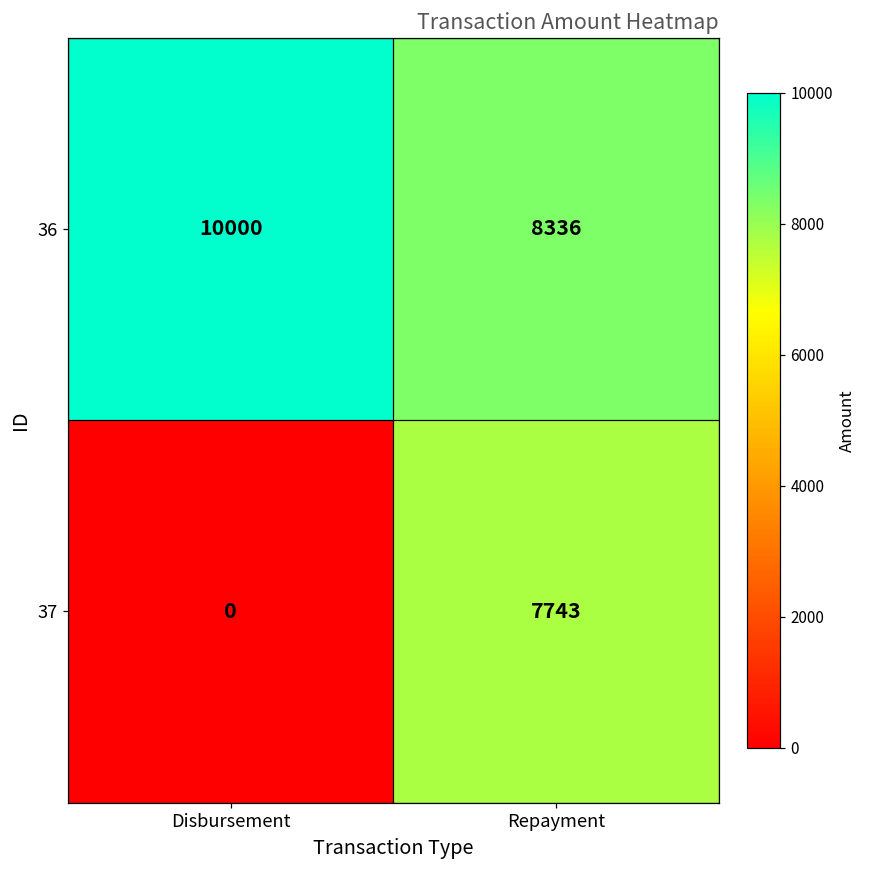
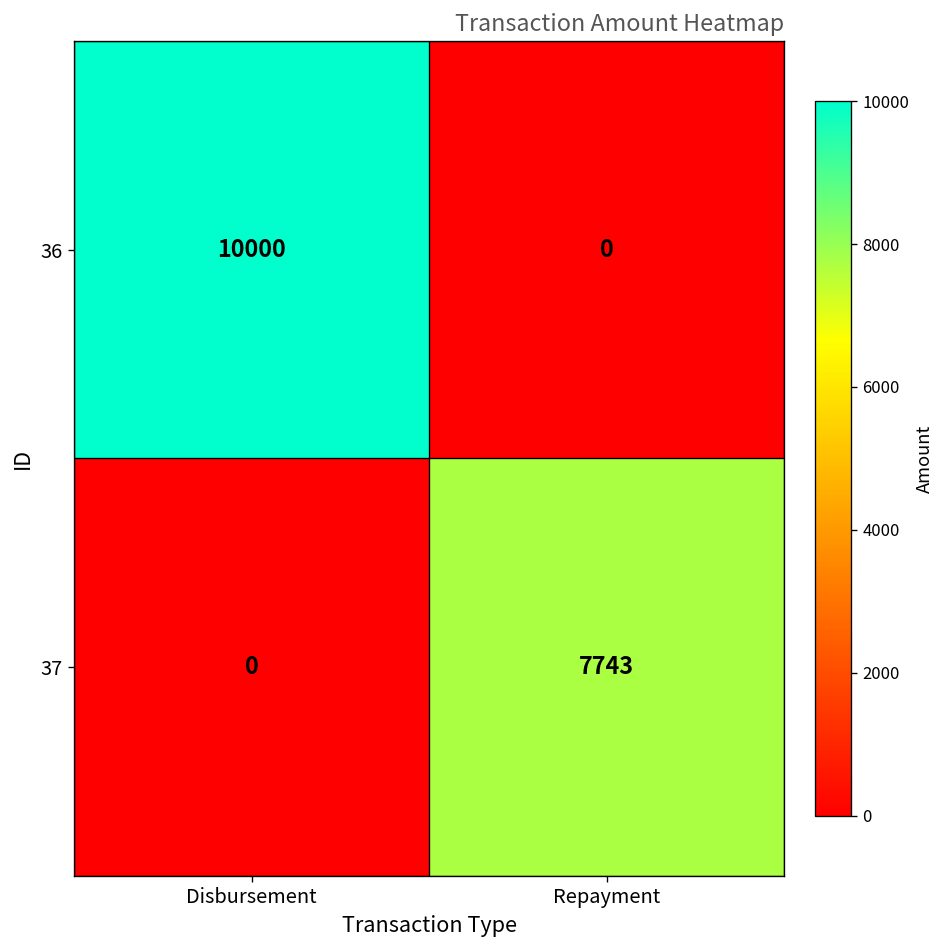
36, Repayment: 8336 -> 0
